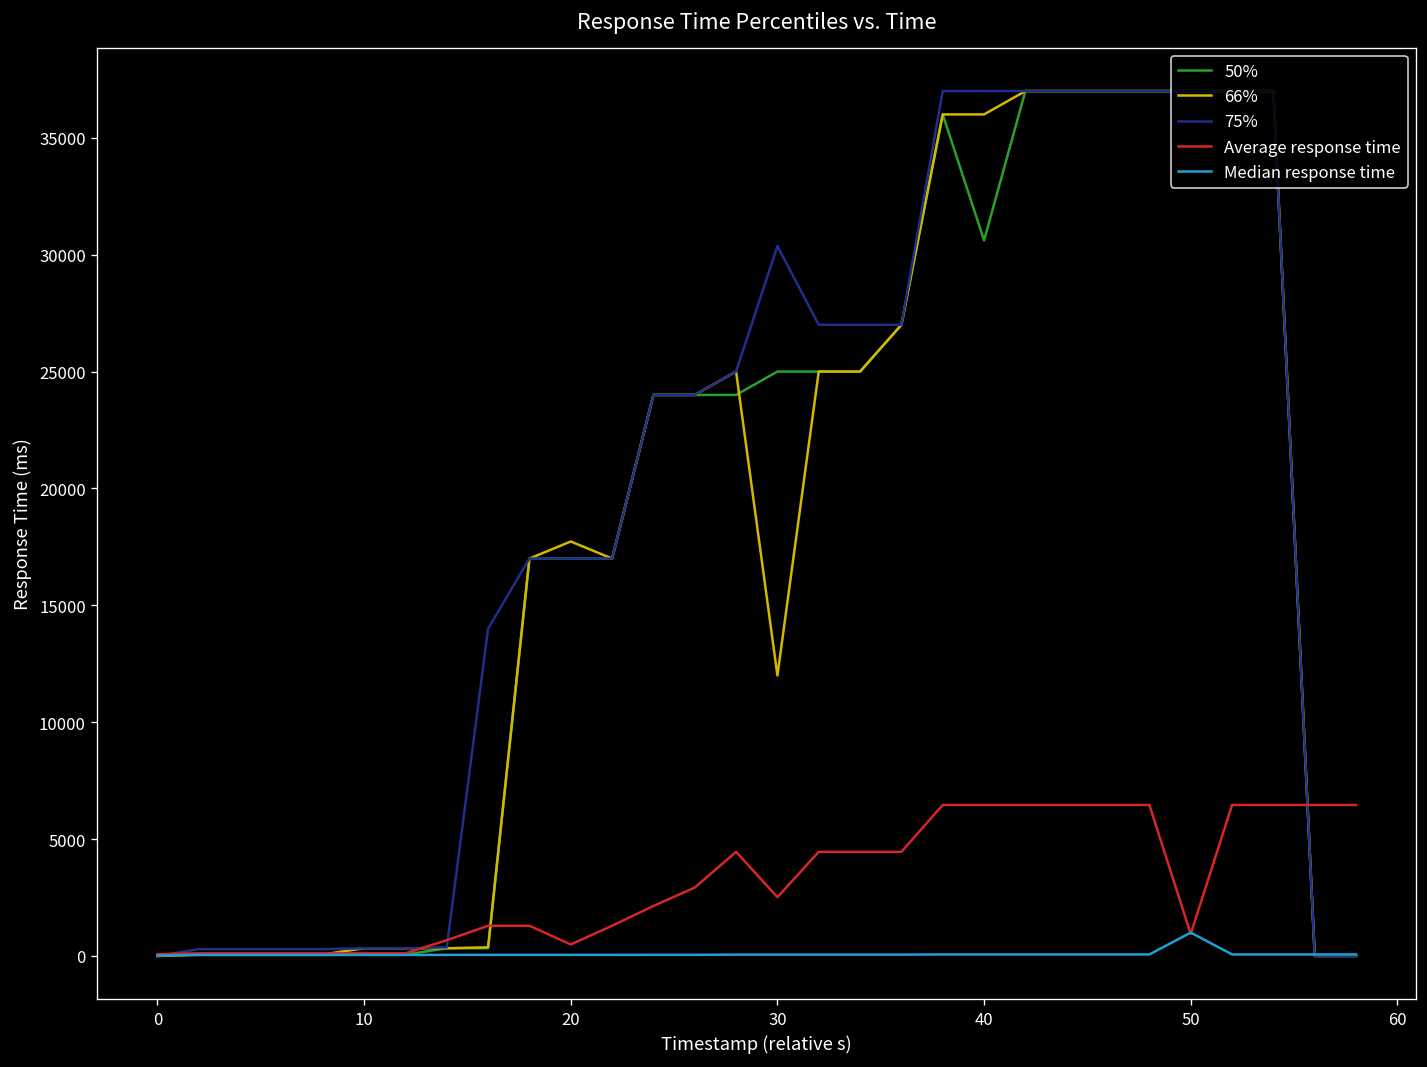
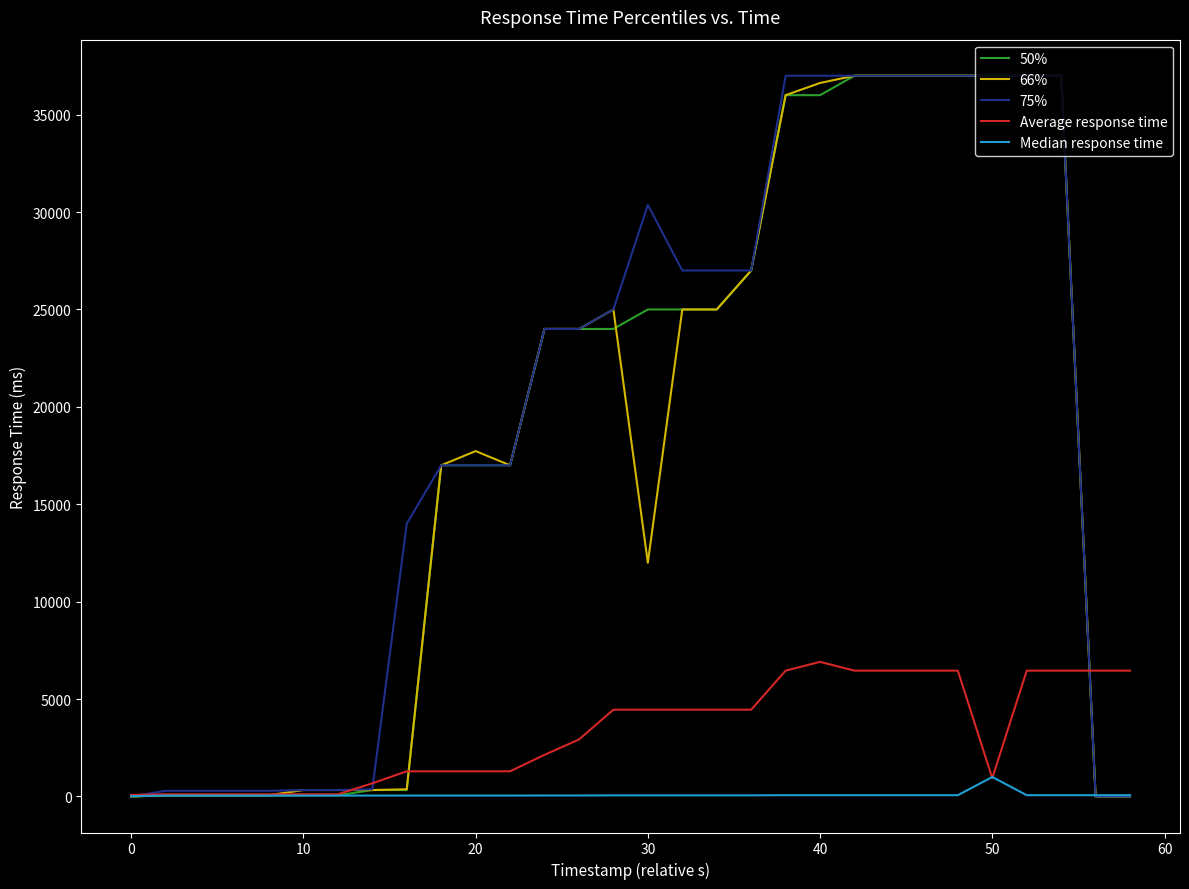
Average response time, 20: 500 -> 1300
Average response time, 30: 2500 -> 4500
50%, 40: 30600 -> 36000
66%, 40: 36000 -> 36600
Average response time, 40: 6500 -> 6900
